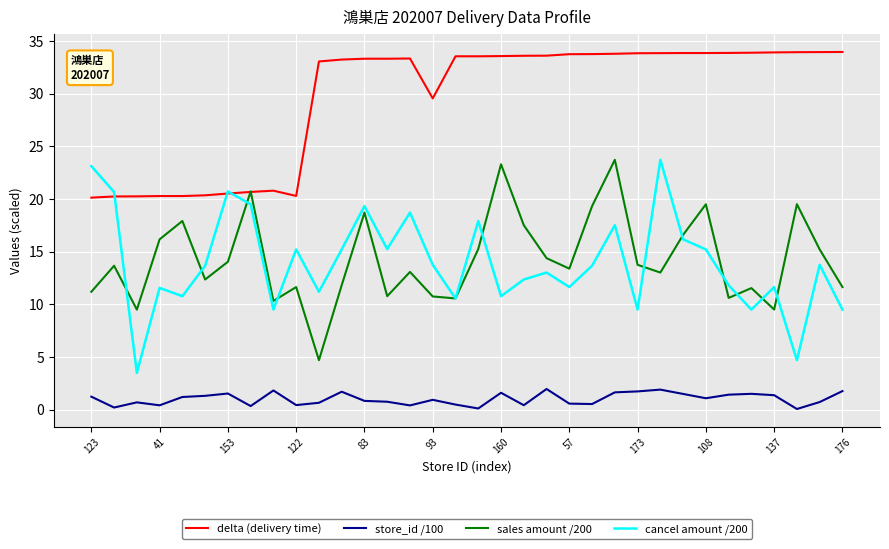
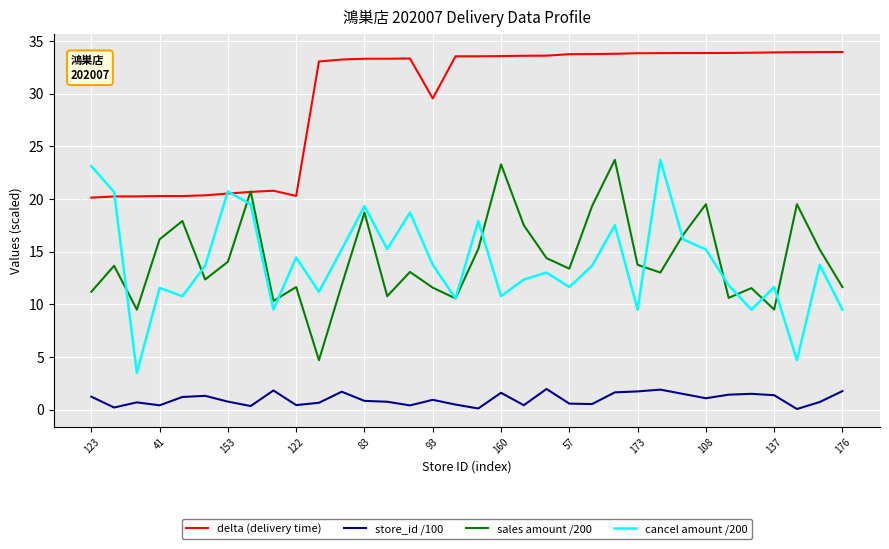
store_id /100, 153: 1.5 -> 0.8
cancel amount /200, 122: 15.2 -> 14.4
sales amount /200, 93: 10.7 -> 11.6
